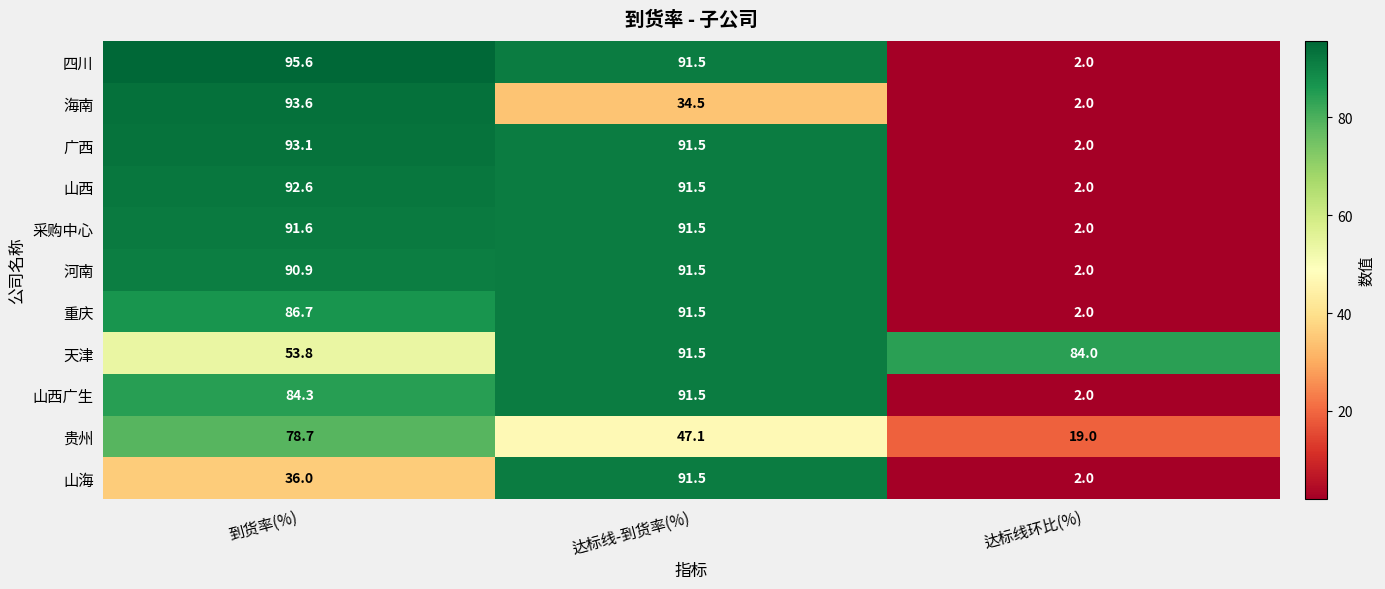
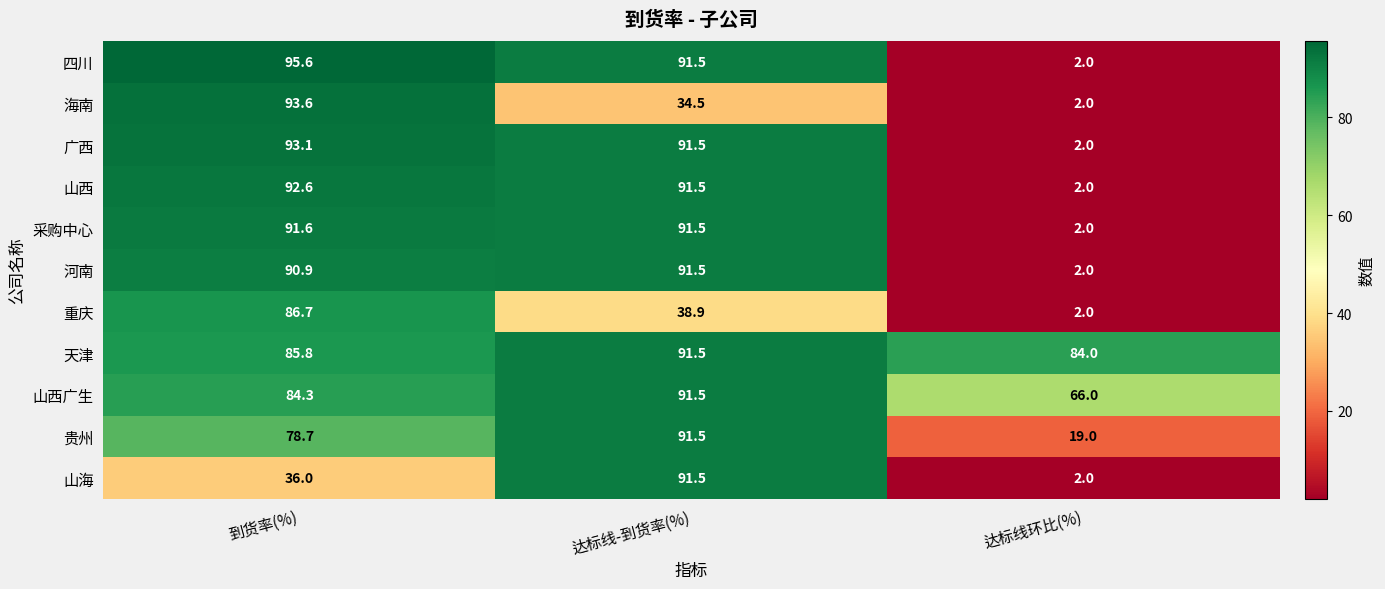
重庆, 达标线-到货率(%): 91.5 -> 38.9
天津, 到货率(%): 53.8 -> 85.8
山西广生, 达标线环比(%): 2.0 -> 66.0
贵州, 达标线-到货率(%): 47.1 -> 91.5
